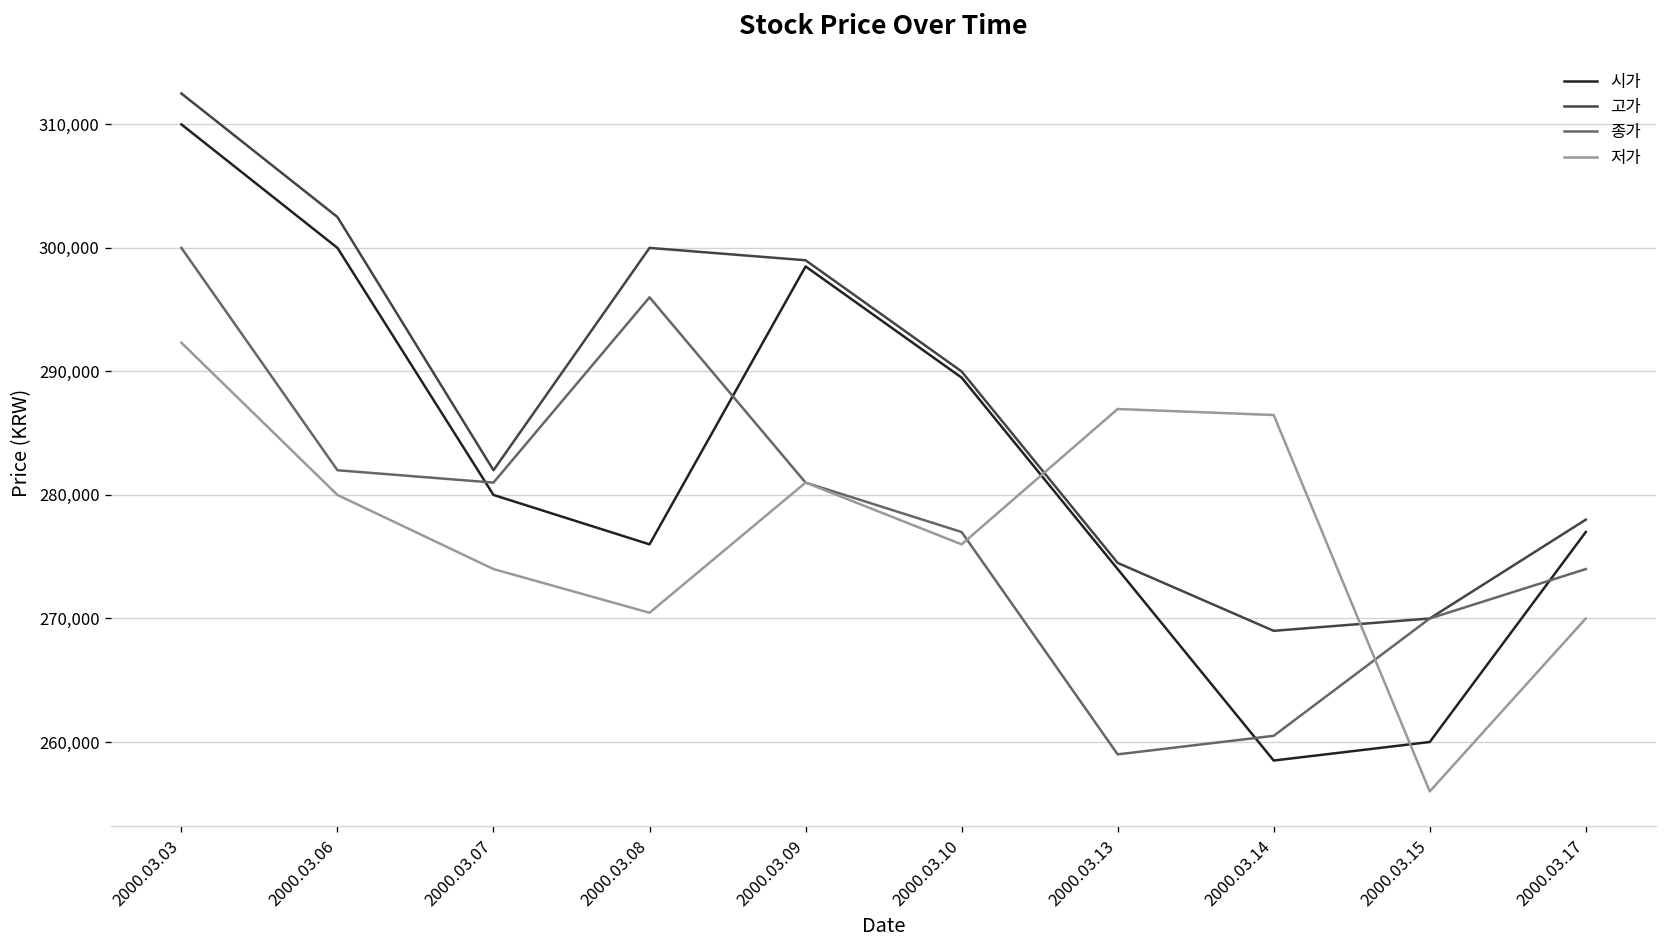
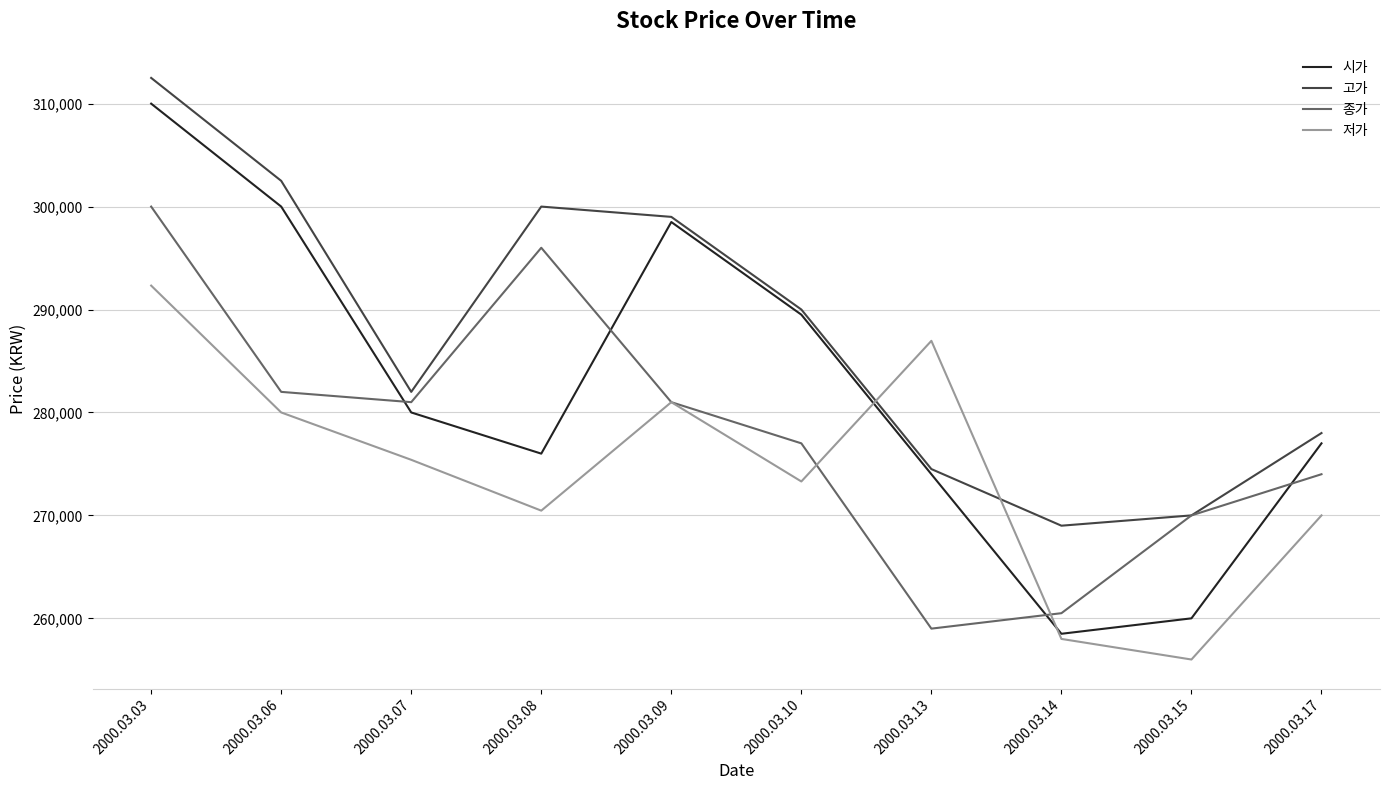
저가, 2000.03.07: 274,000 -> 275,400
저가, 2000.03.10: 276,000 -> 273,300
저가, 2000.03.14: 286,500 -> 258,000
